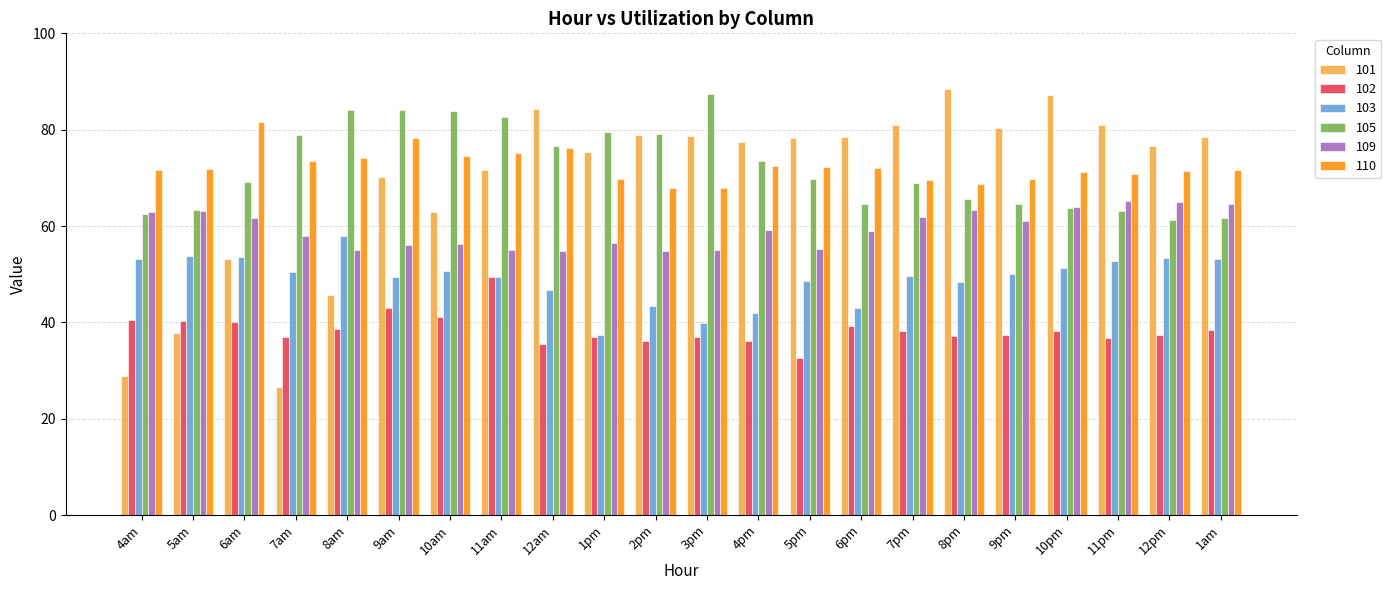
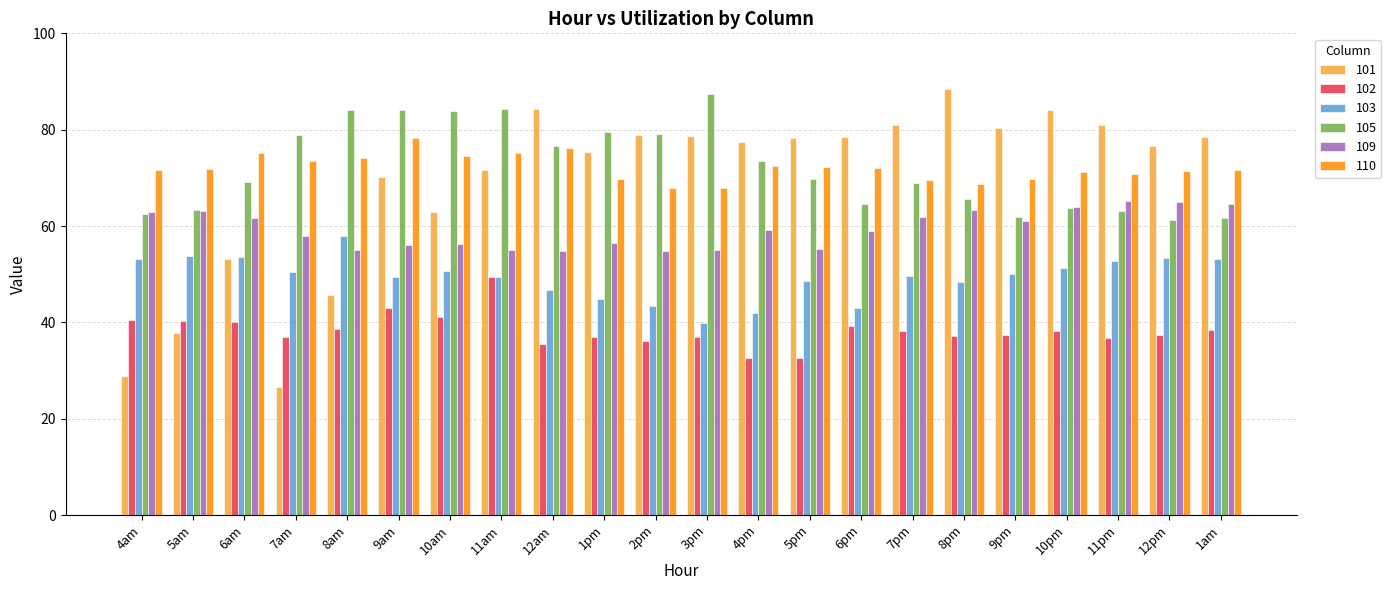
110, 6am: 82 -> 75
105, 11am: 83 -> 84
103, 1pm: 37 -> 45
102, 4pm: 36 -> 33
105, 9pm: 65 -> 62
101, 10pm: 87 -> 84
